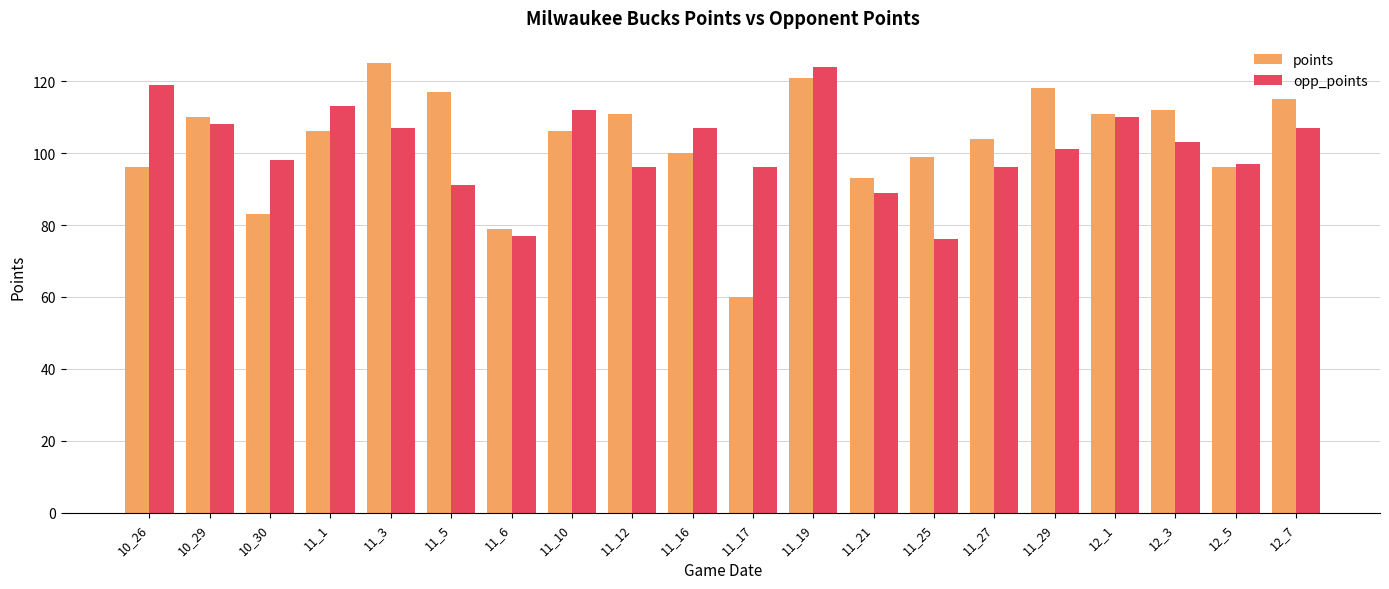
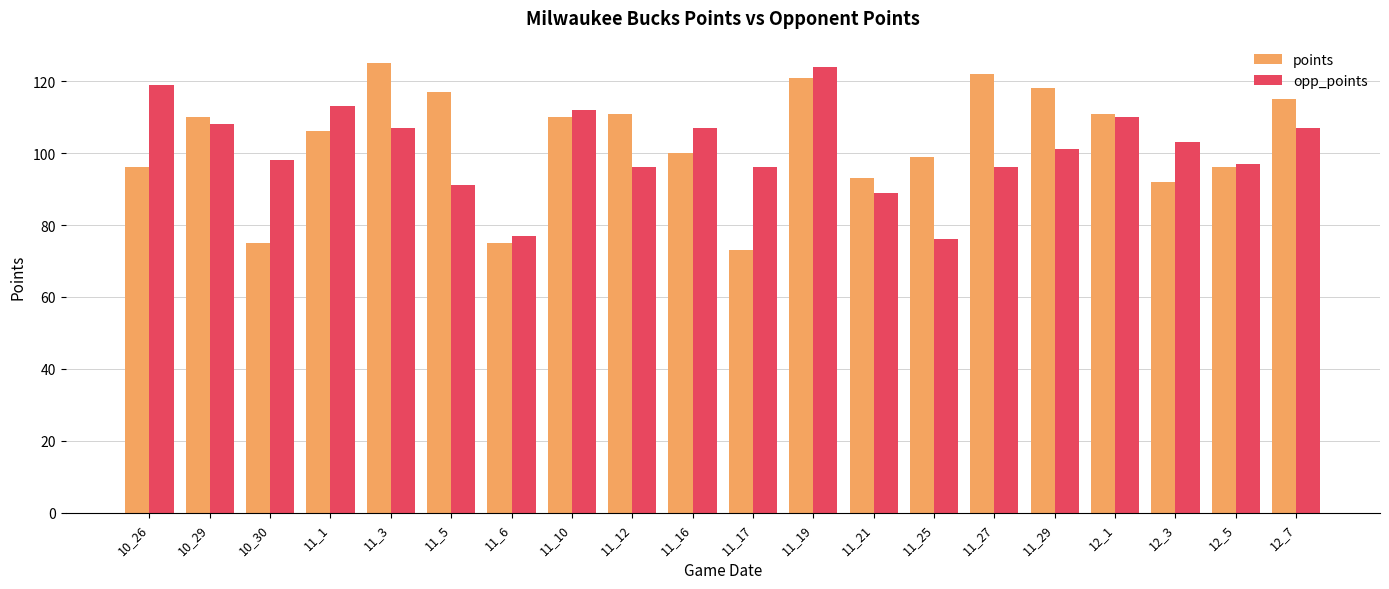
points, 10_30: 83 -> 75
points, 11_6: 79 -> 75
points, 11_10: 106 -> 110
points, 11_17: 60 -> 73
points, 11_27: 104 -> 122
points, 12_3: 112 -> 92
